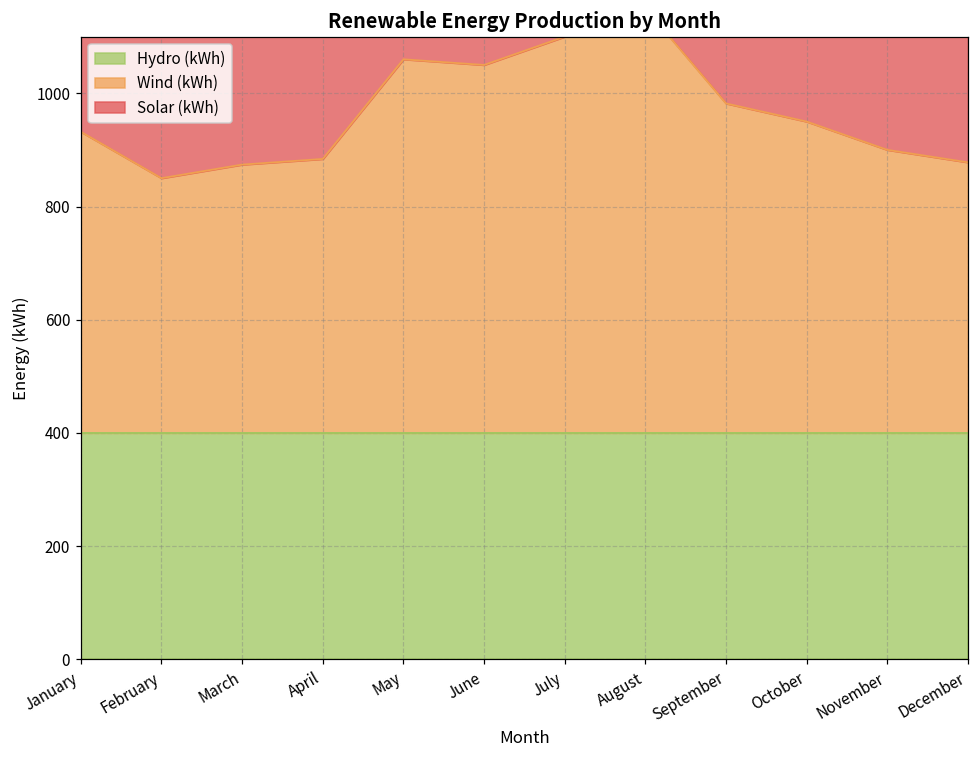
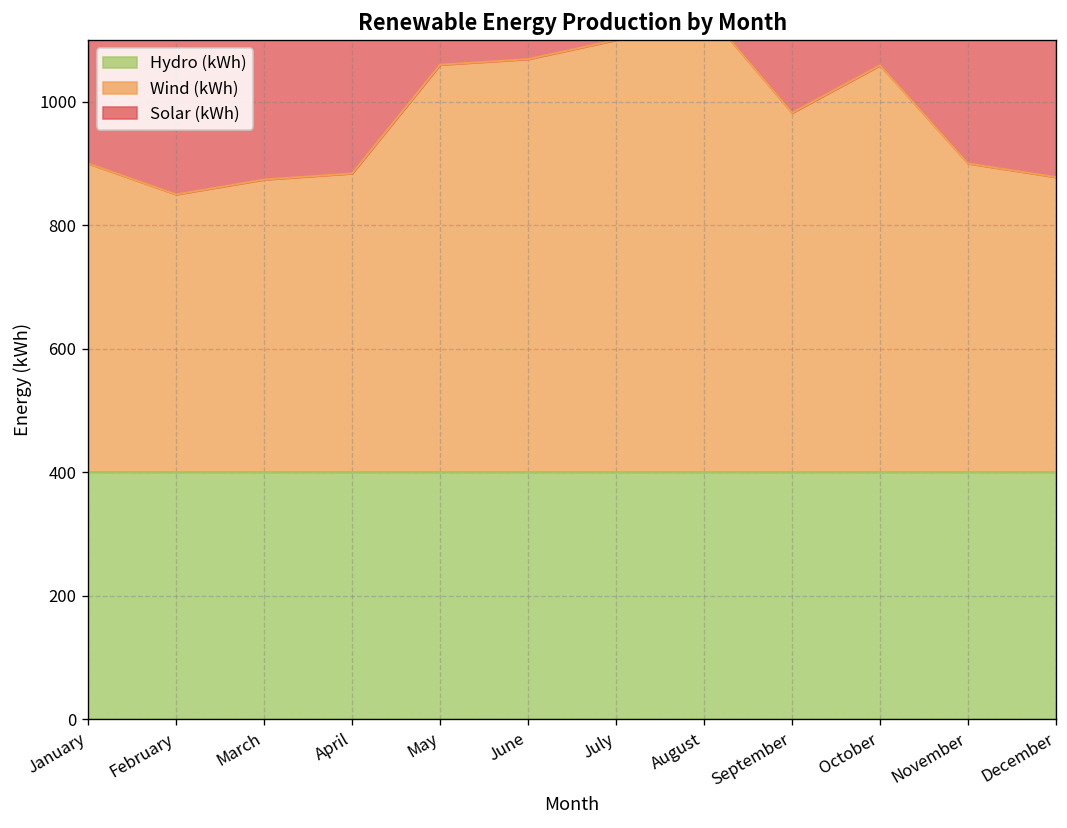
Wind (kWh), January: 930 -> 900
Wind (kWh), June: 1050 -> 1070
Wind (kWh), October: 950 -> 1060
